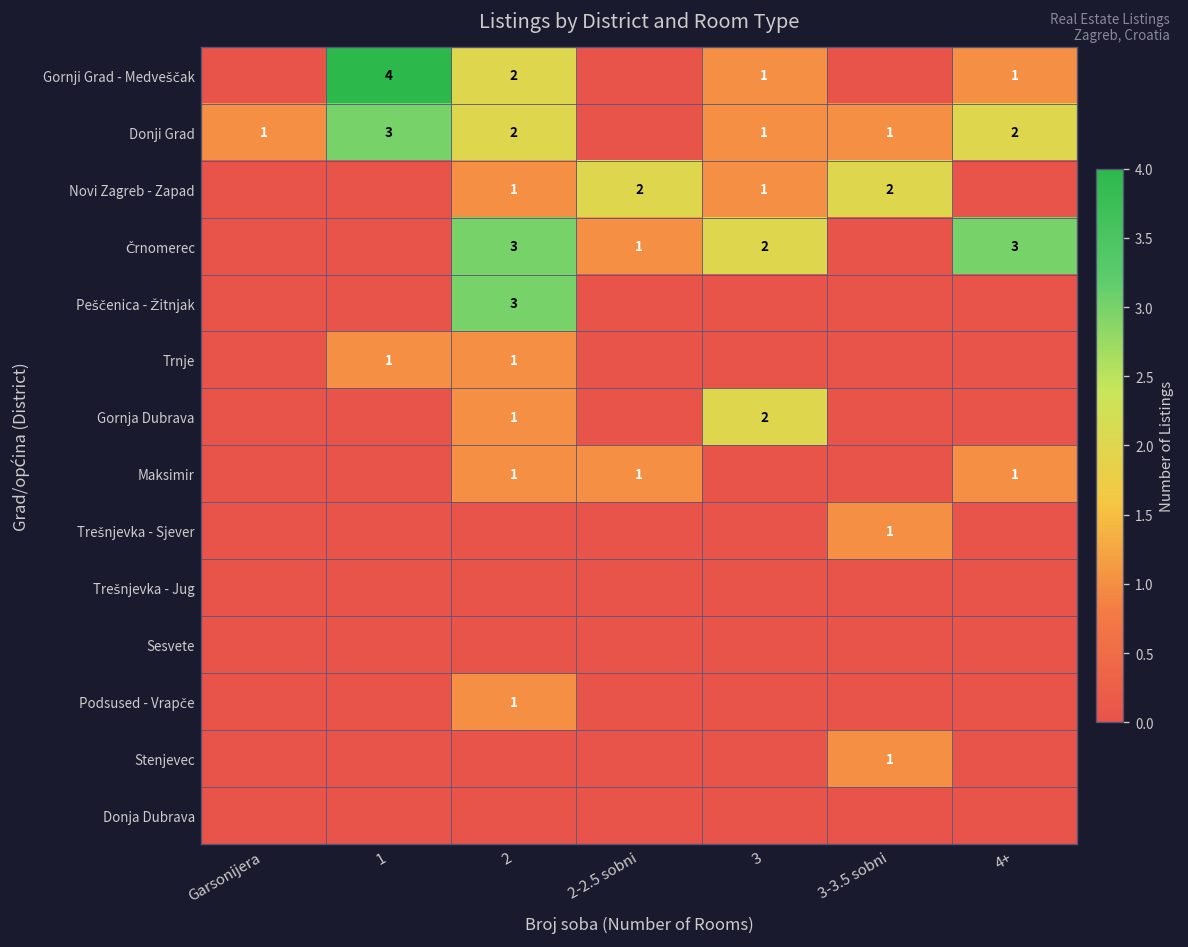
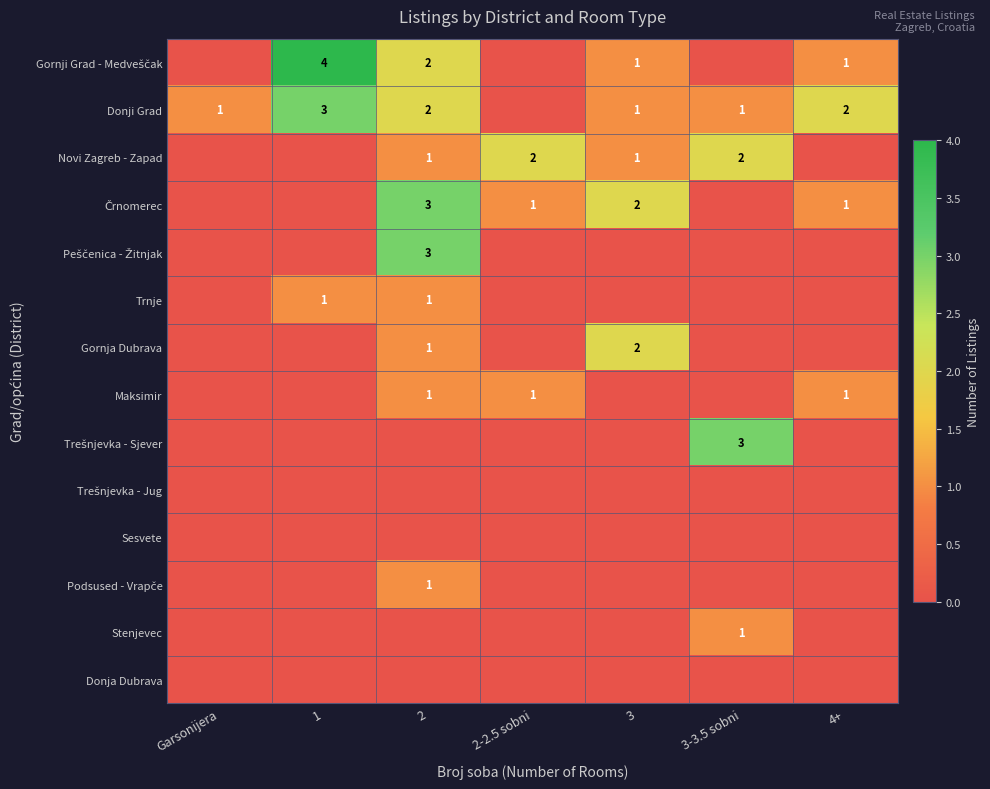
Črnomerec, 4+: 3 -> 1
Trešnjevka - Sjever, 3-3.5 sobni: 1 -> 3
